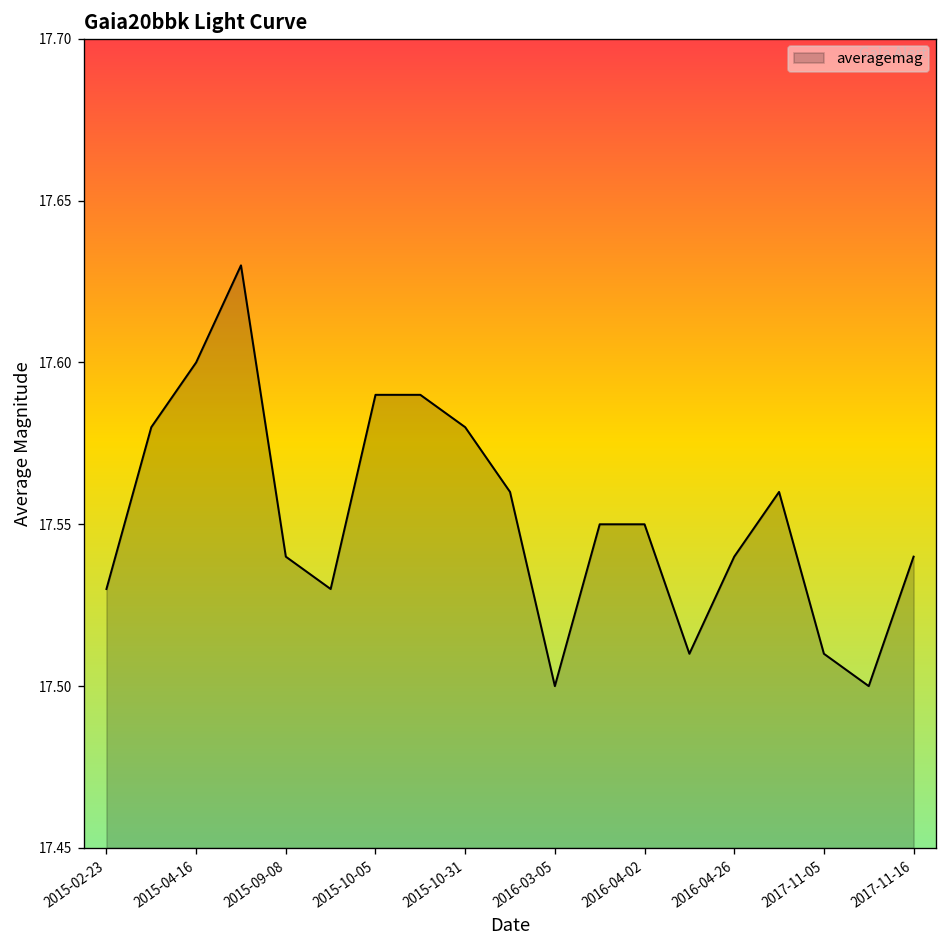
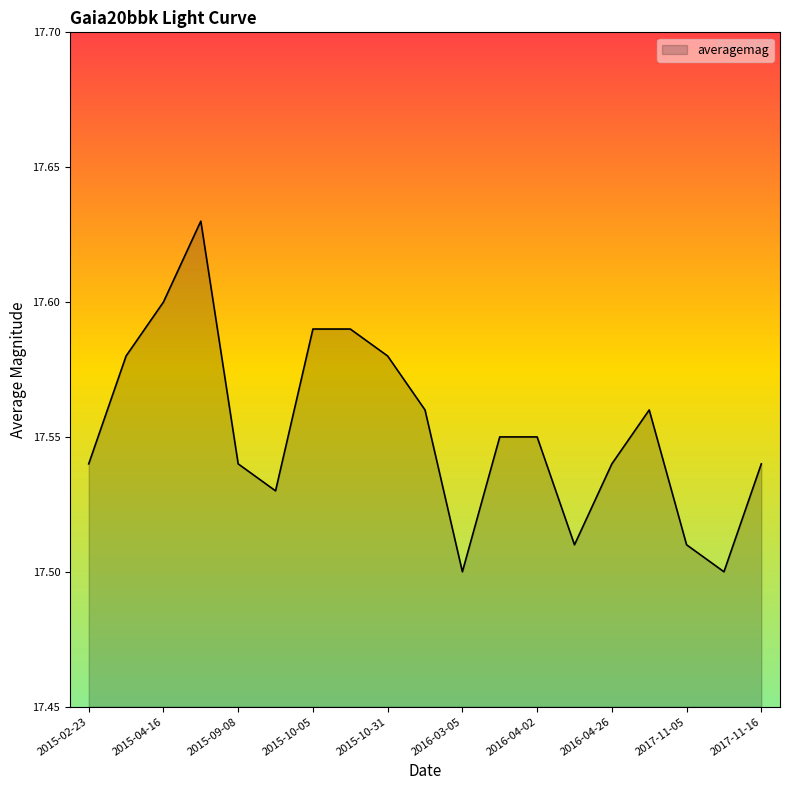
2015-02-23: 17.53 -> 17.54
